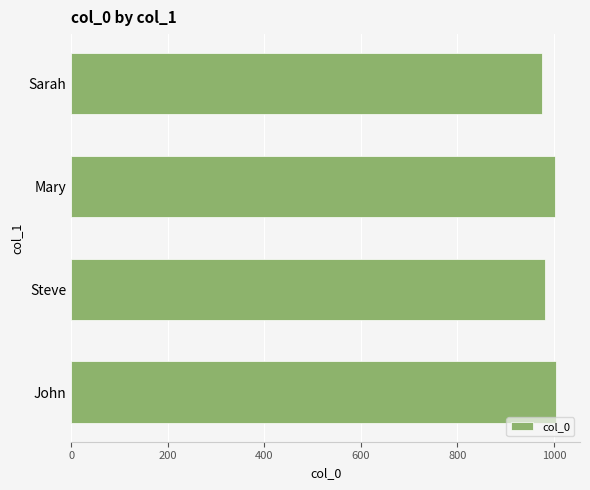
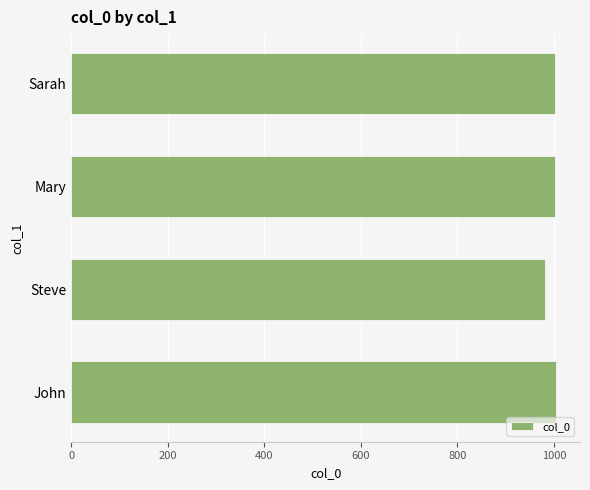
Sarah: 980 -> 1000
